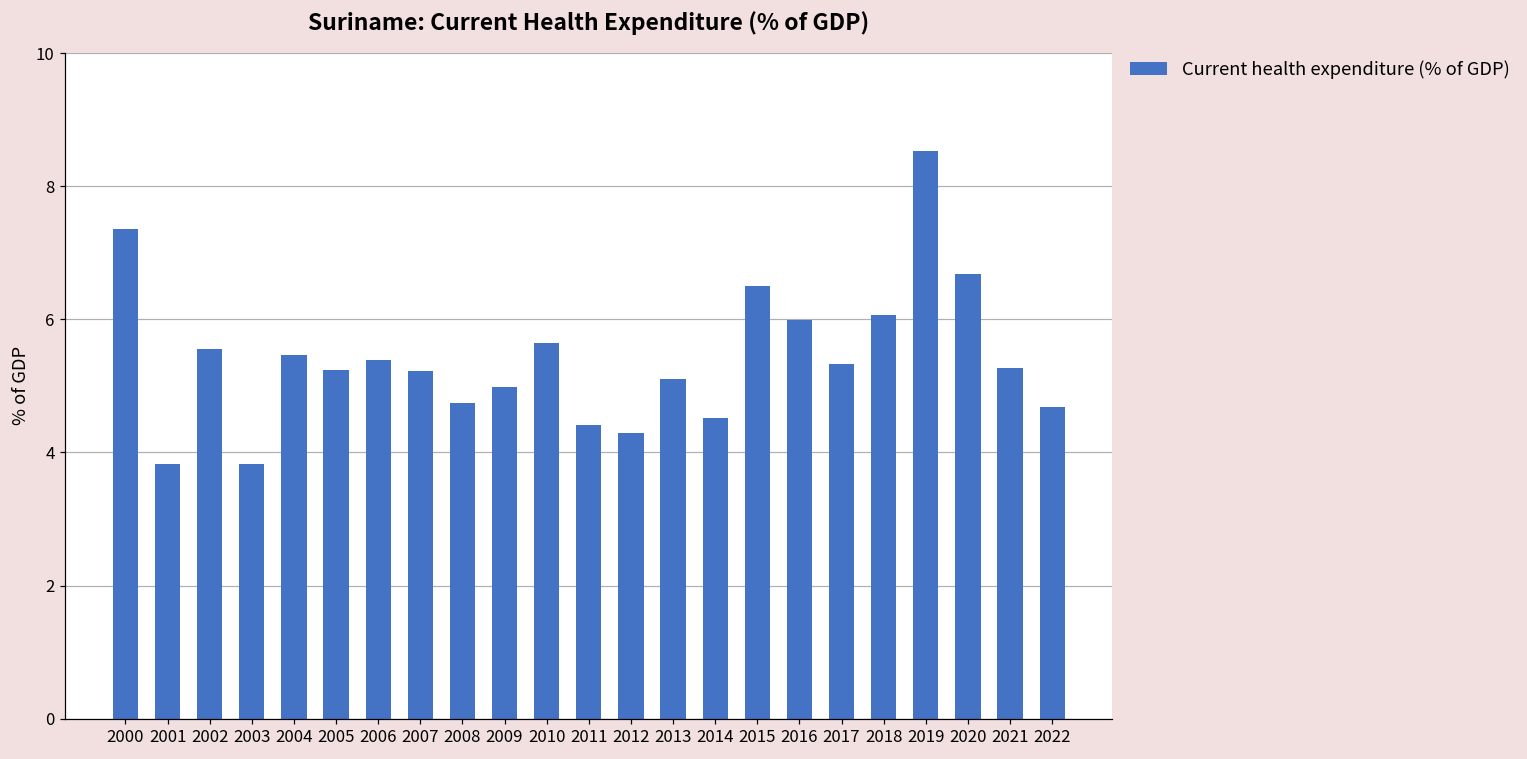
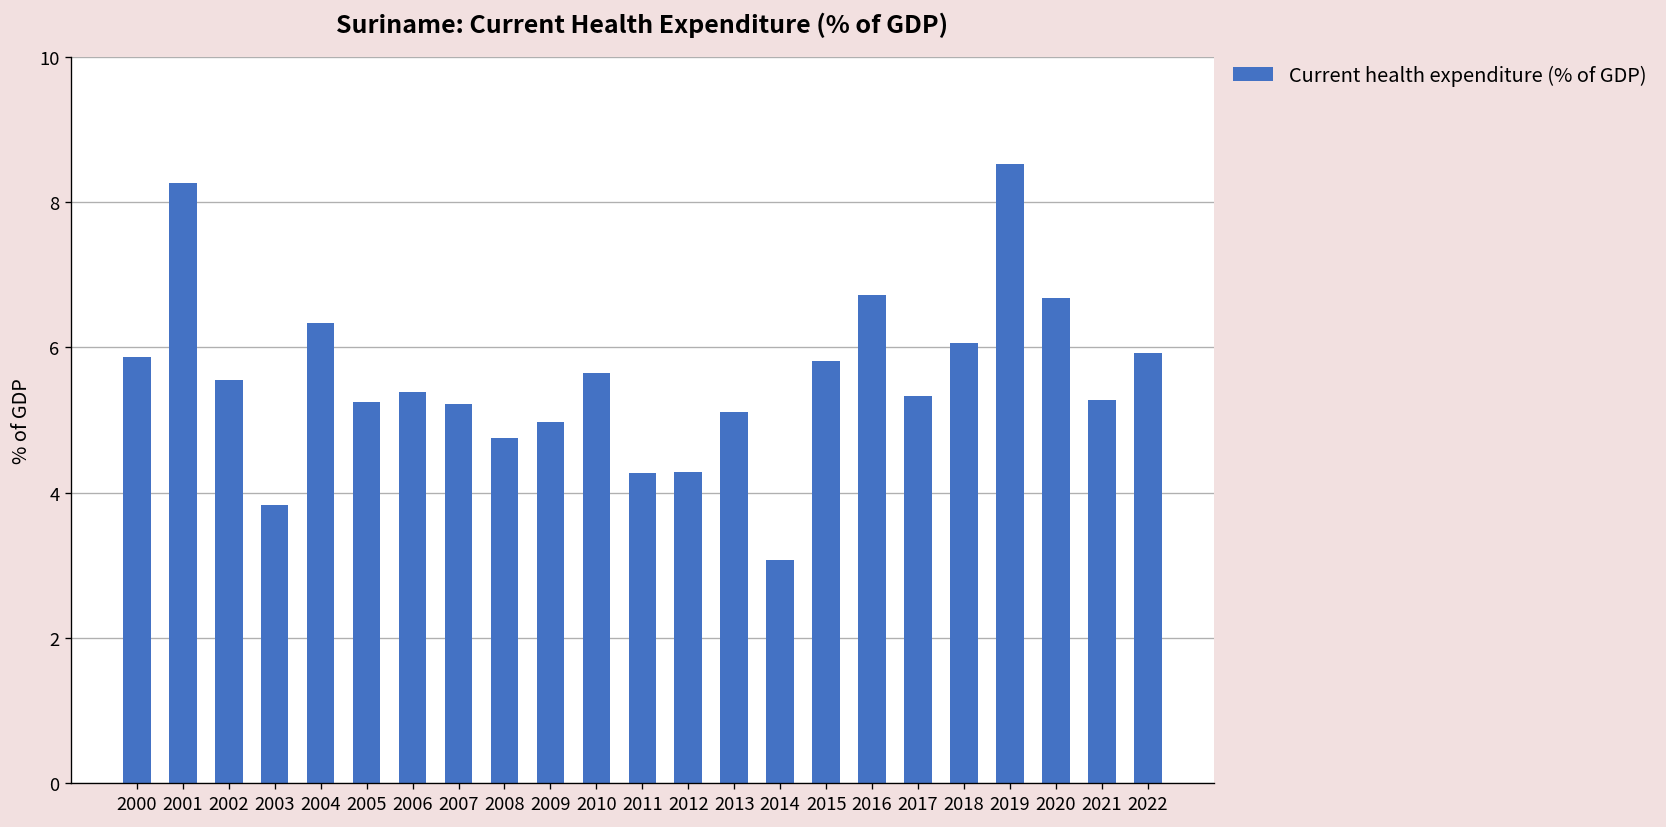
2000: 7.4 -> 5.9
2001: 3.8 -> 8.3
2004: 5.5 -> 6.3
2011: 4.4 -> 4.3
2014: 4.5 -> 3.1
2015: 6.5 -> 5.8
2016: 6.0 -> 6.7
2022: 4.7 -> 5.9
